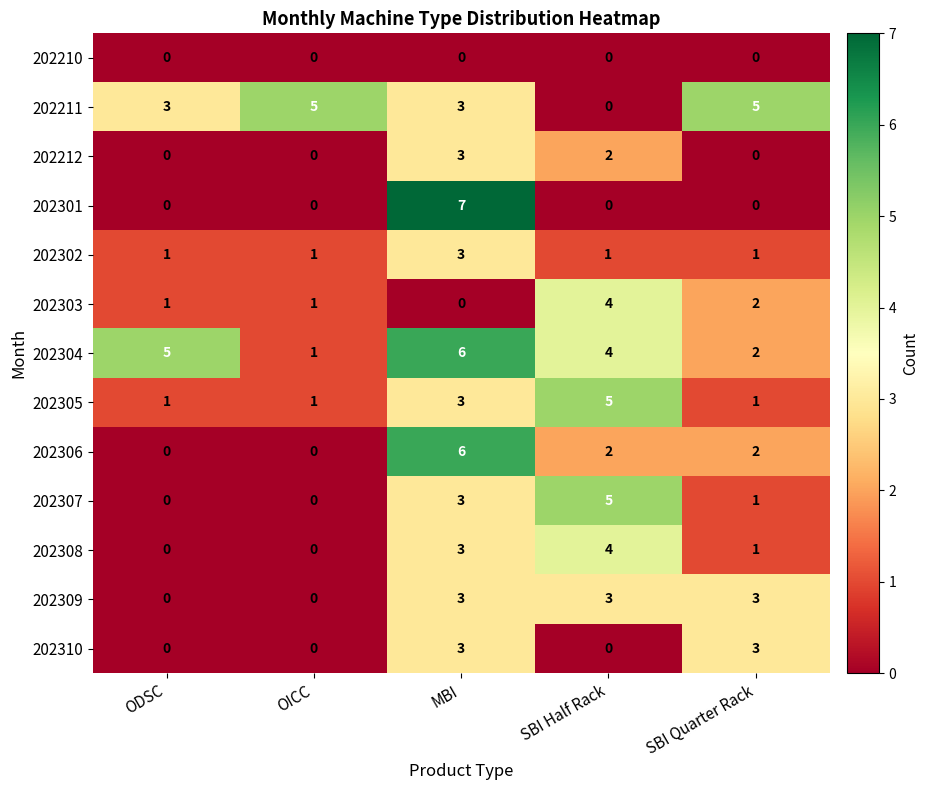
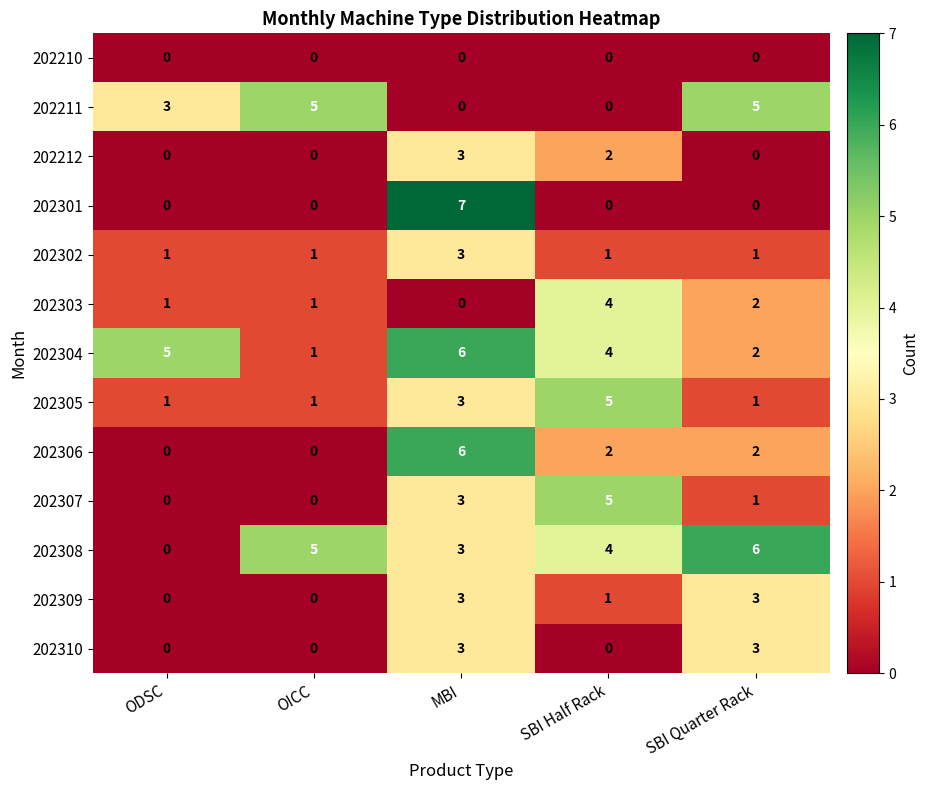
202211, MBI: 3 -> 0
202308, OICC: 0 -> 5
202308, SBI Quarter Rack: 1 -> 6
202309, SBI Half Rack: 3 -> 1
